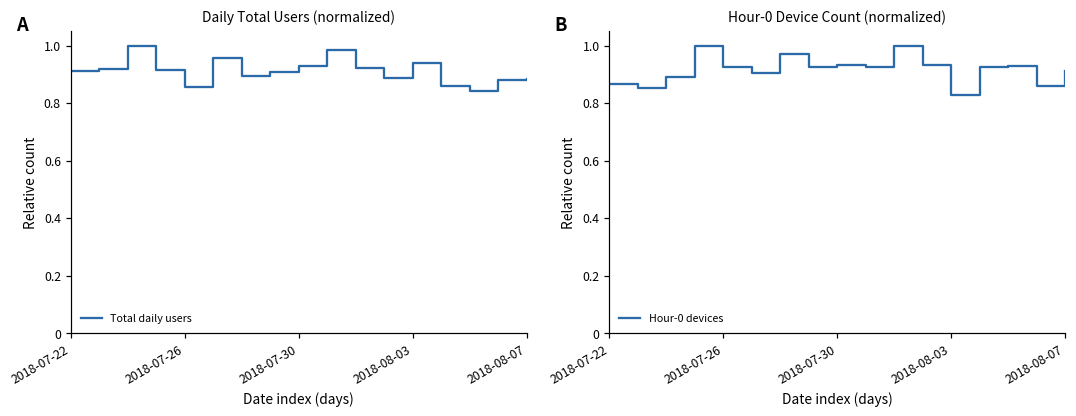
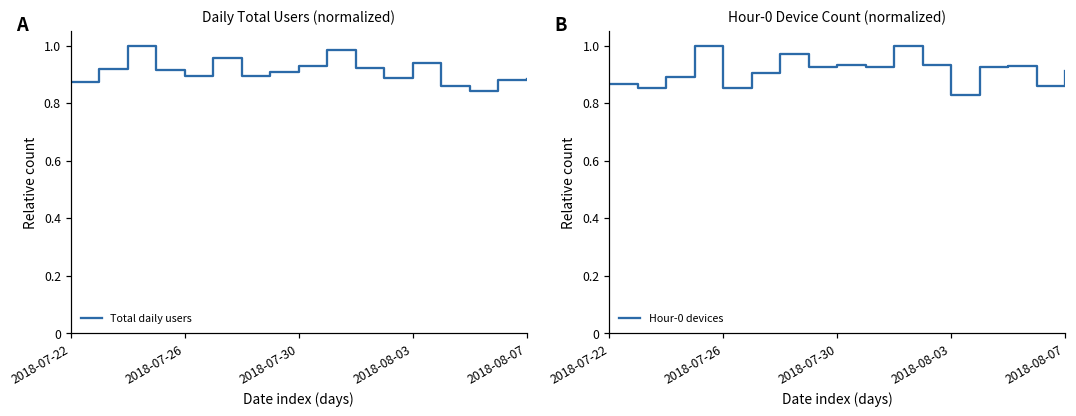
Daily Total Users (normalized), 2018-07-22: 0.91 -> 0.87
Daily Total Users (normalized), 2018-07-26: 0.86 -> 0.89
Hour-0 Device Count (normalized), 2018-07-26: 0.92 -> 0.85
